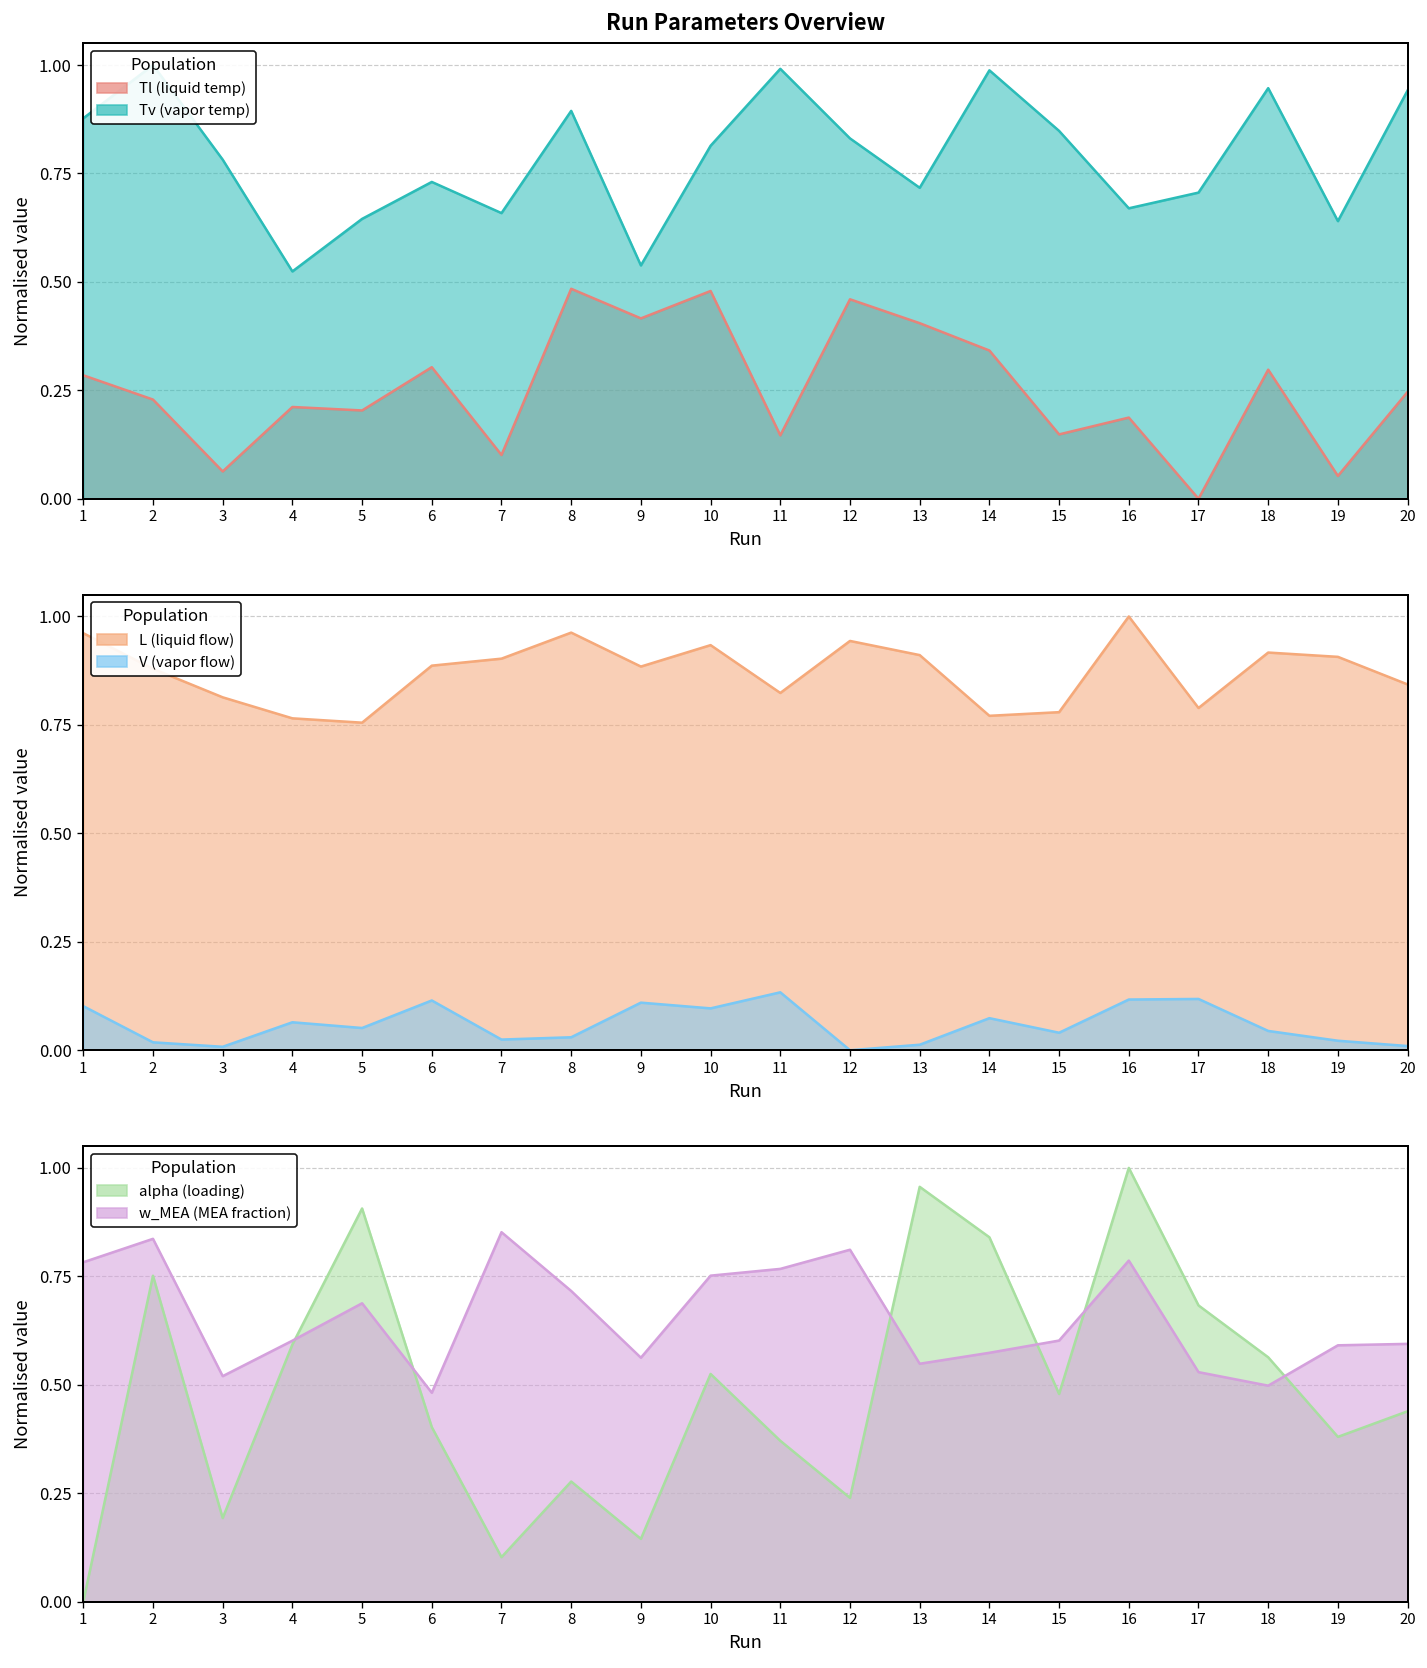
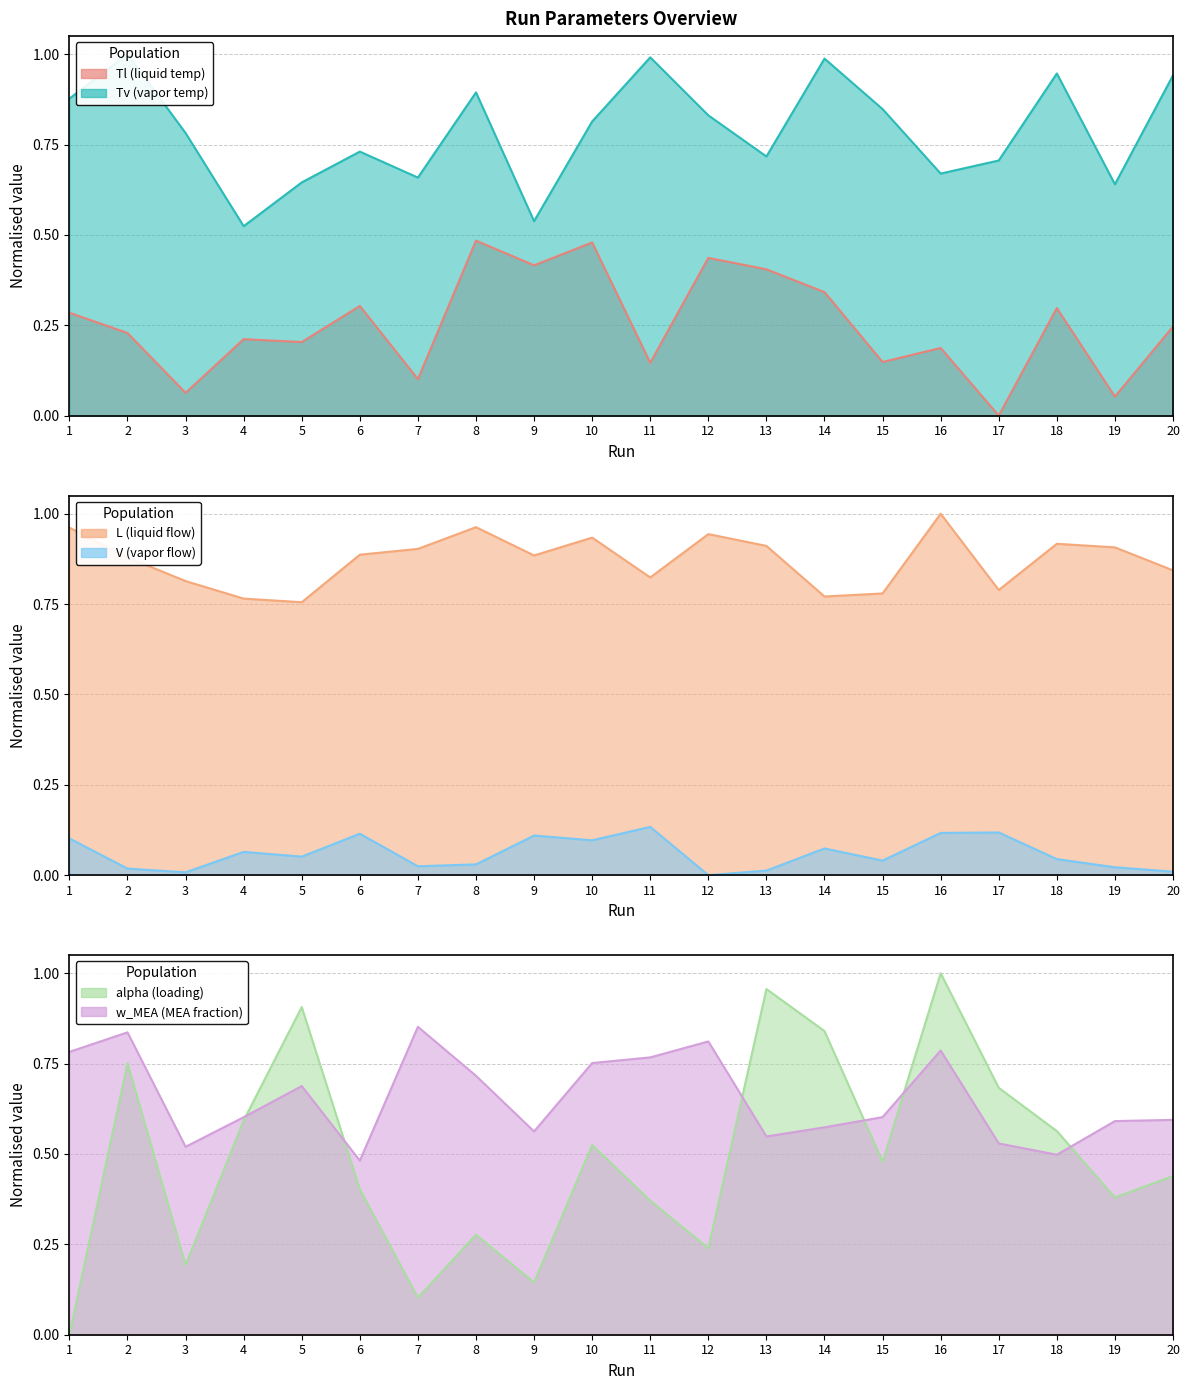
Run Parameters Overview, Tl (liquid temp), 12: 0.46 -> 0.44
